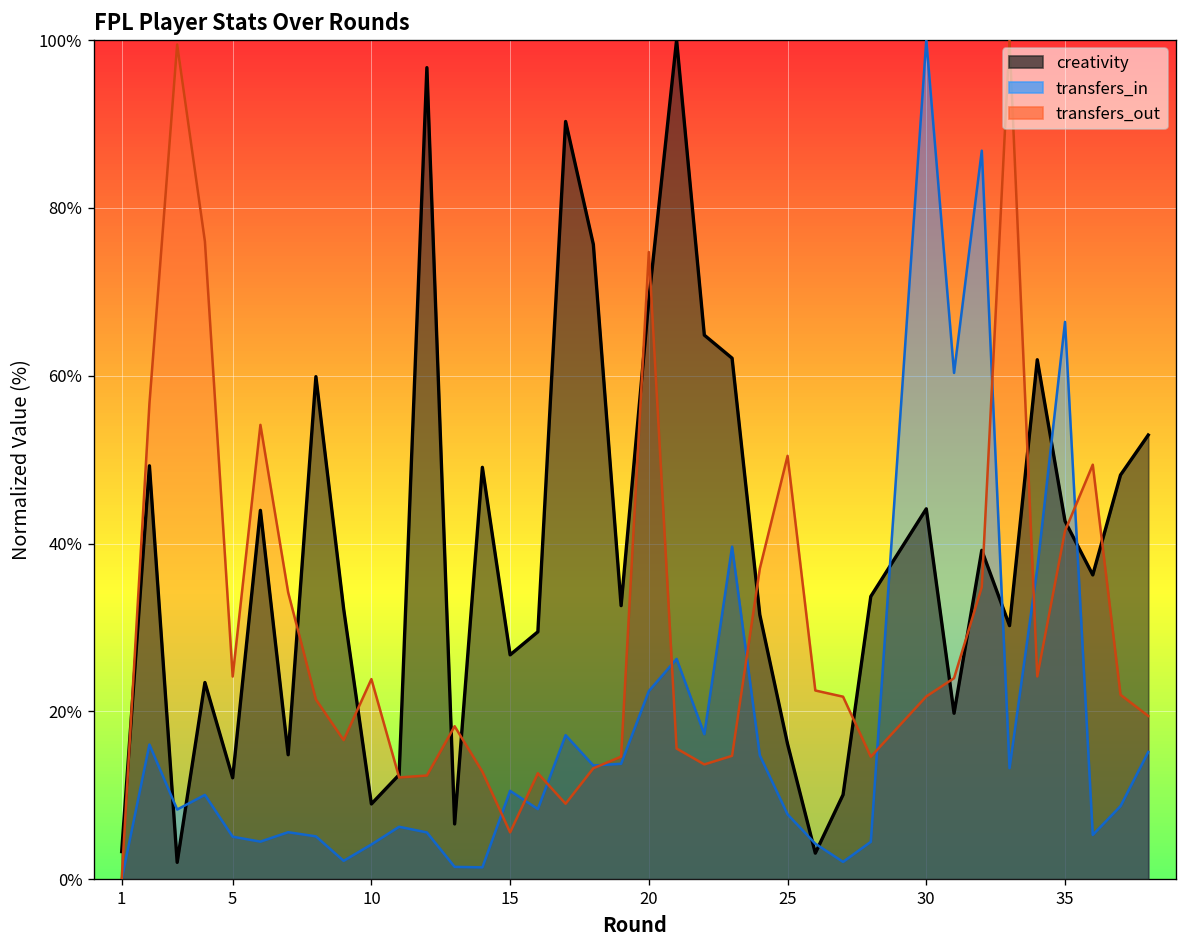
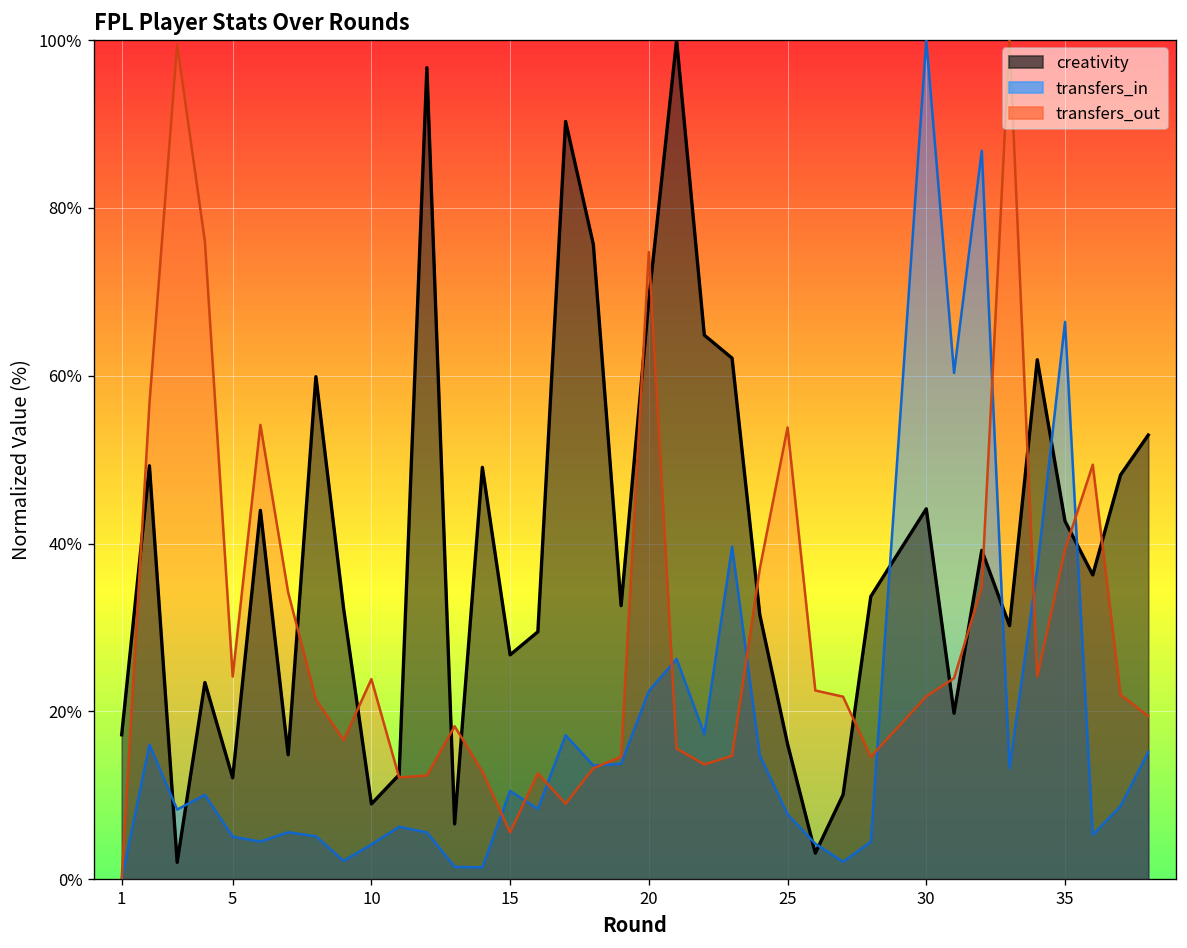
creativity, 1: 3% -> 17%
transfers_out, 25: 50% -> 54%
transfers_out, 35: 41% -> 39%
